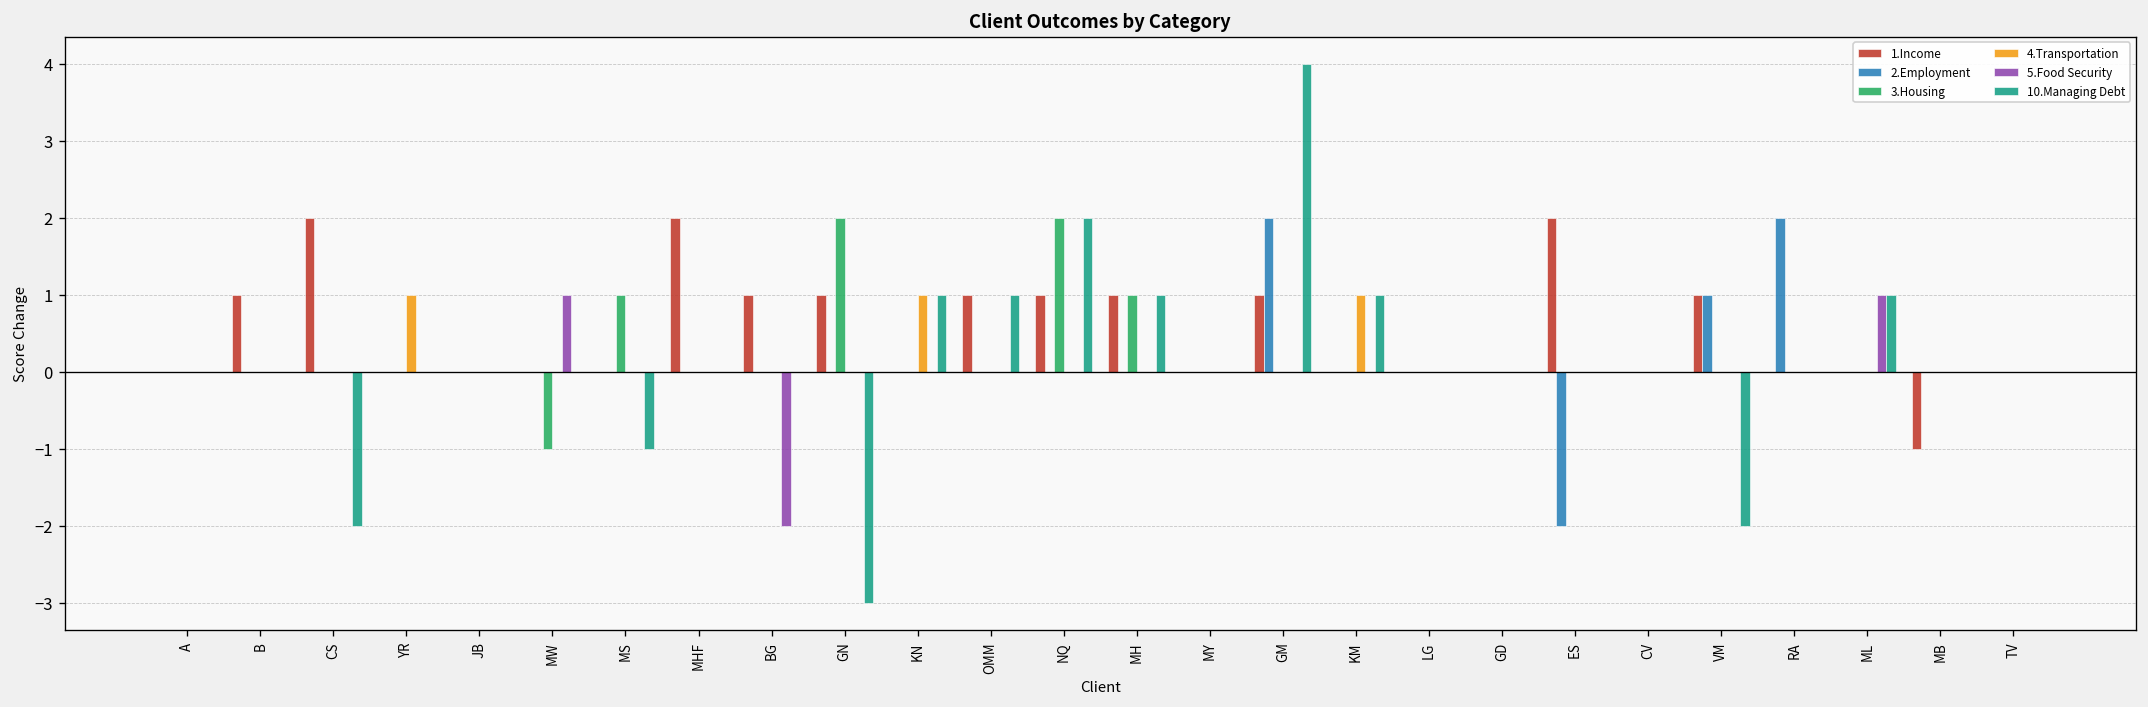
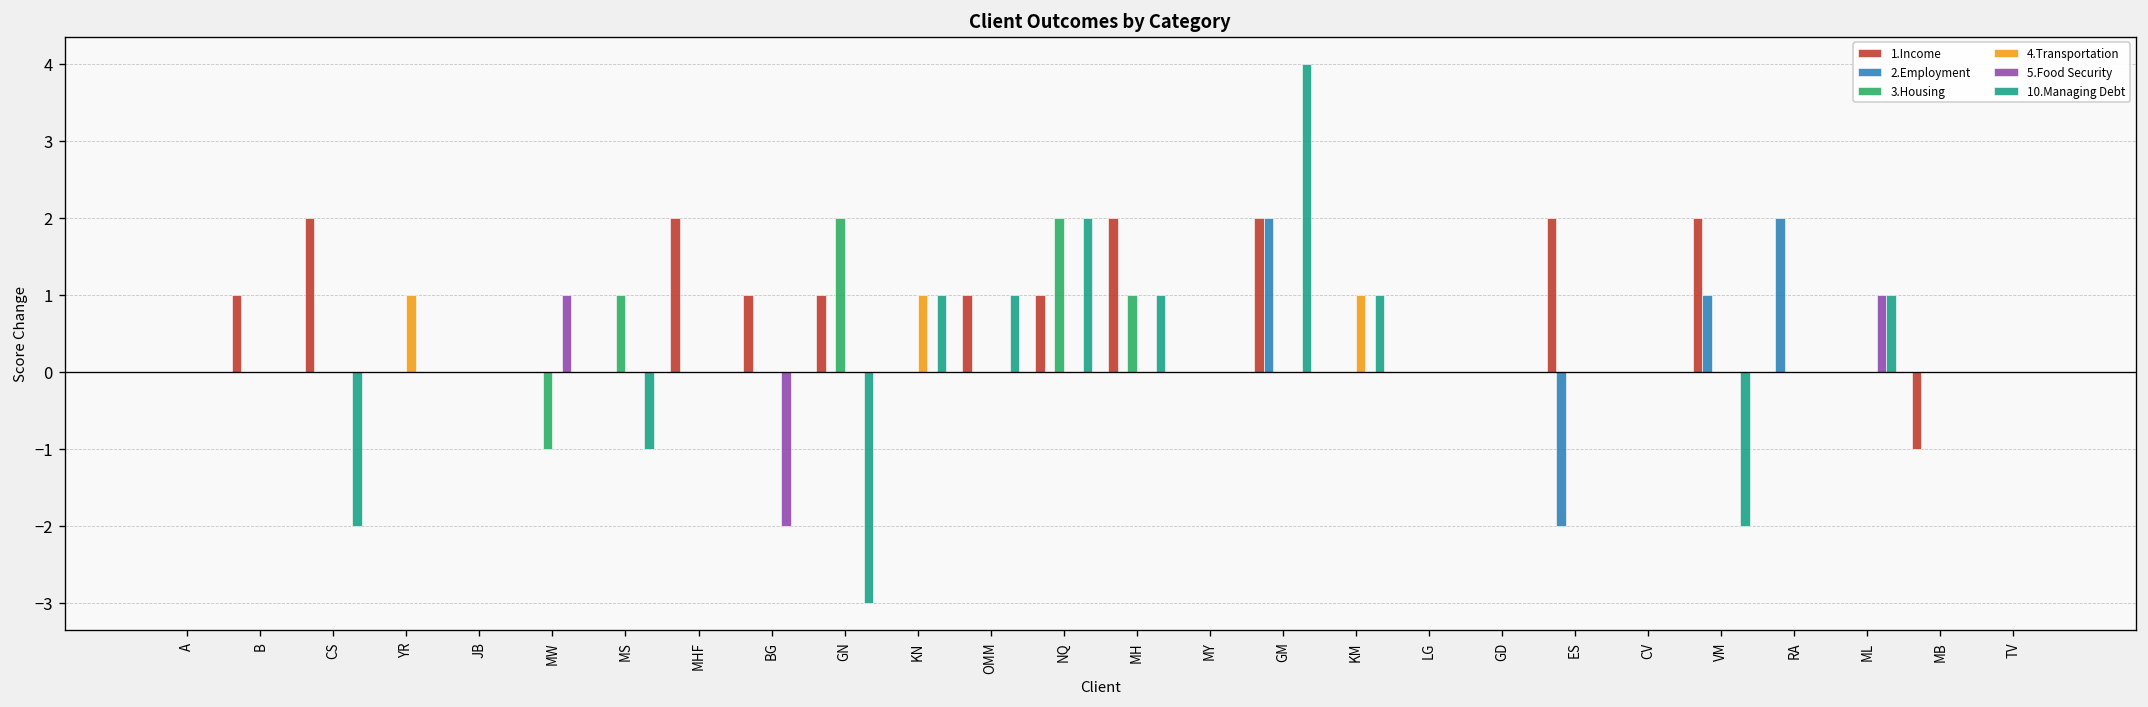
1.Income, MH: 1 -> 2
1.Income, GM: 1 -> 2
1.Income, VM: 1 -> 2
